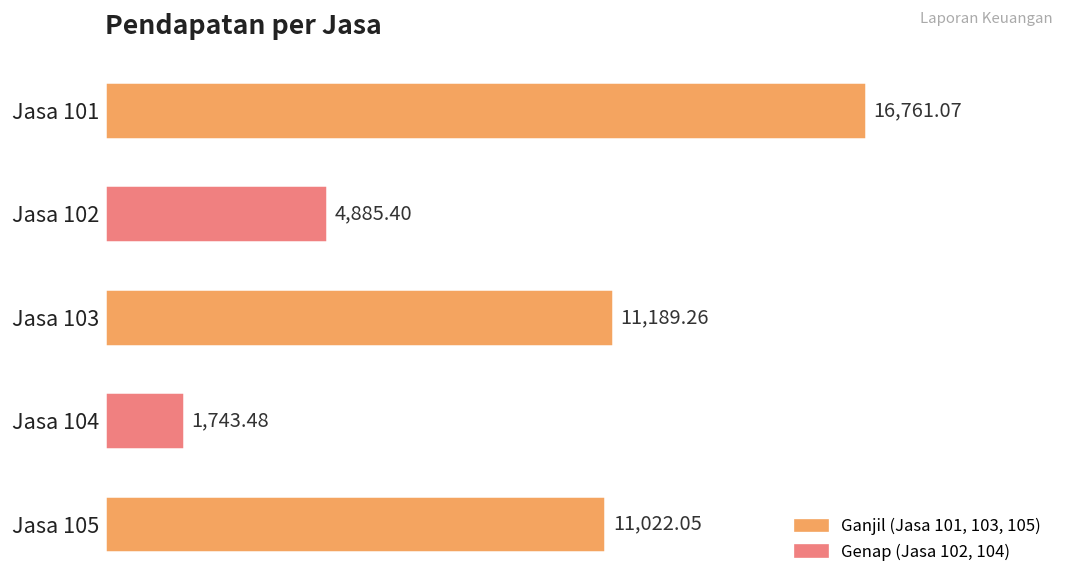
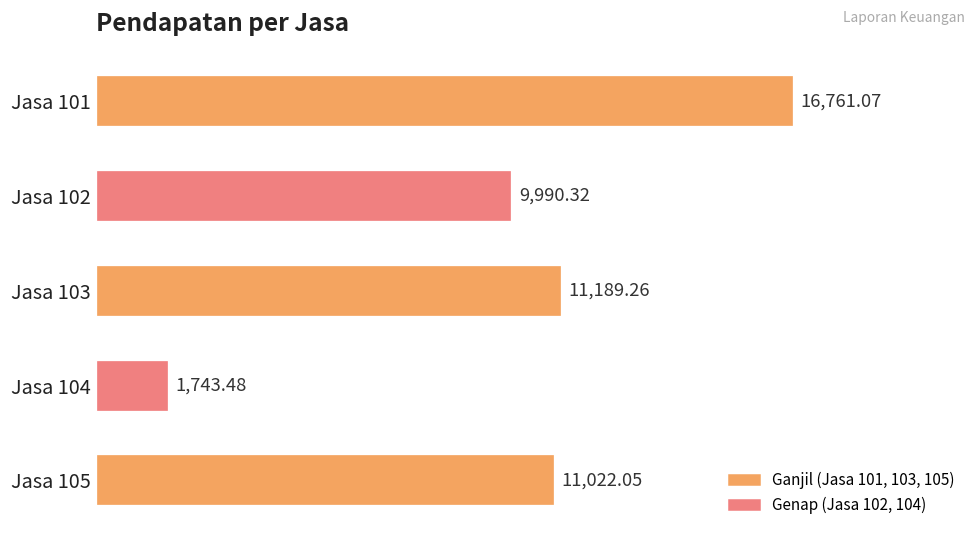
Jasa 102: 4,885.40 -> 9,990.32
